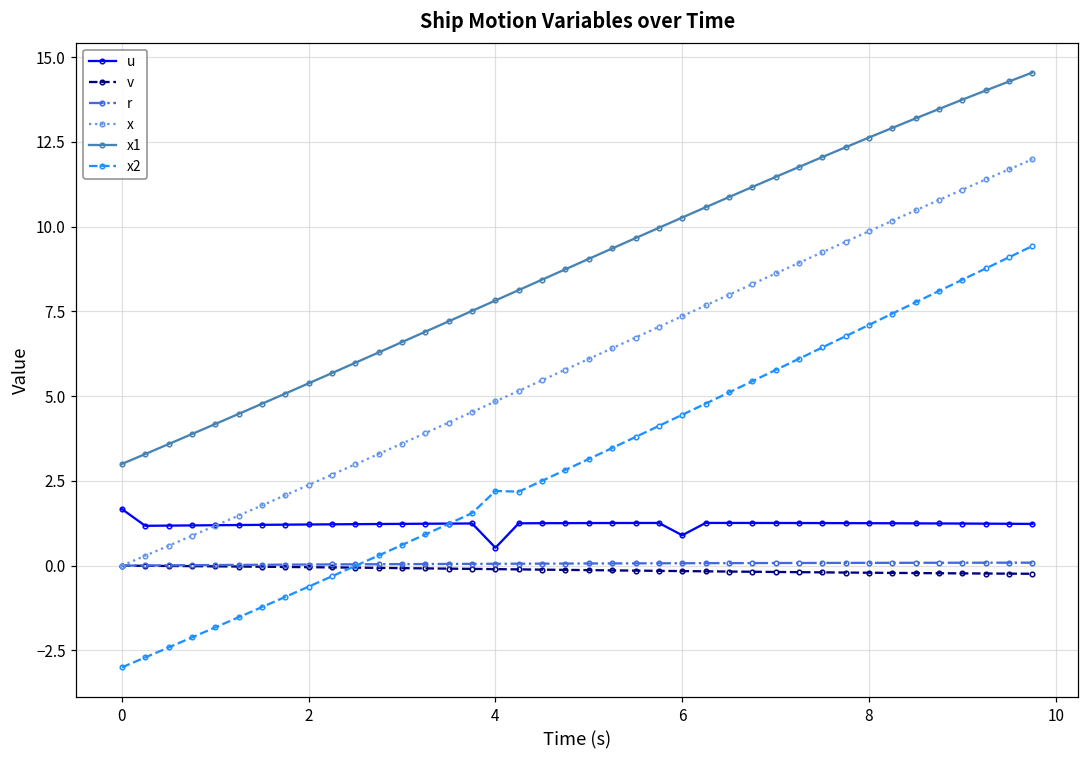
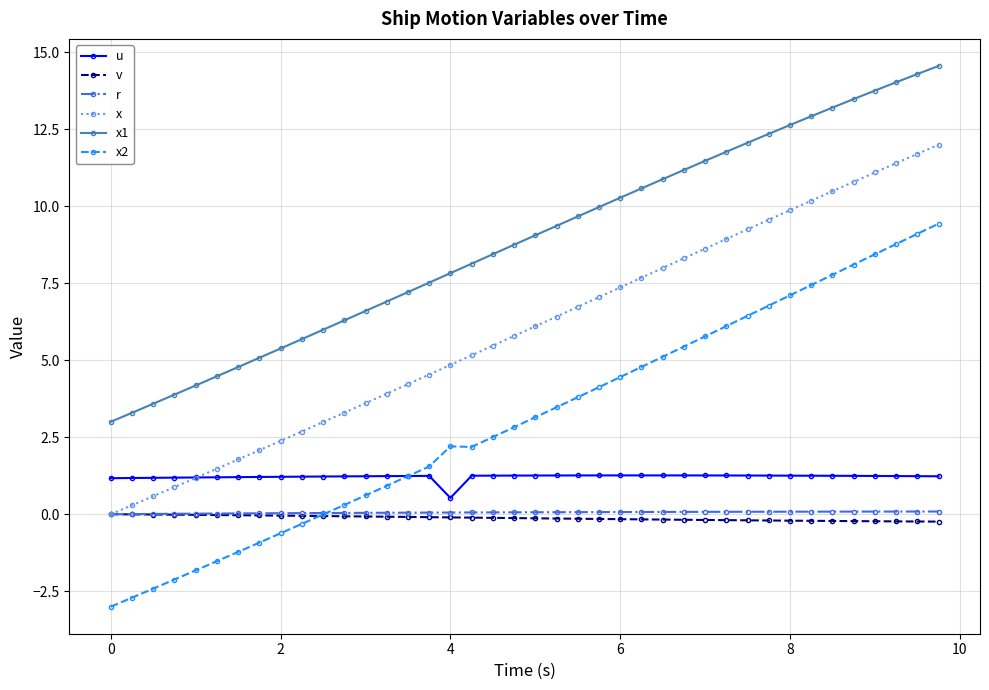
u, 0: 1.7 -> 1.2
u, 6: 0.9 -> 1.3
